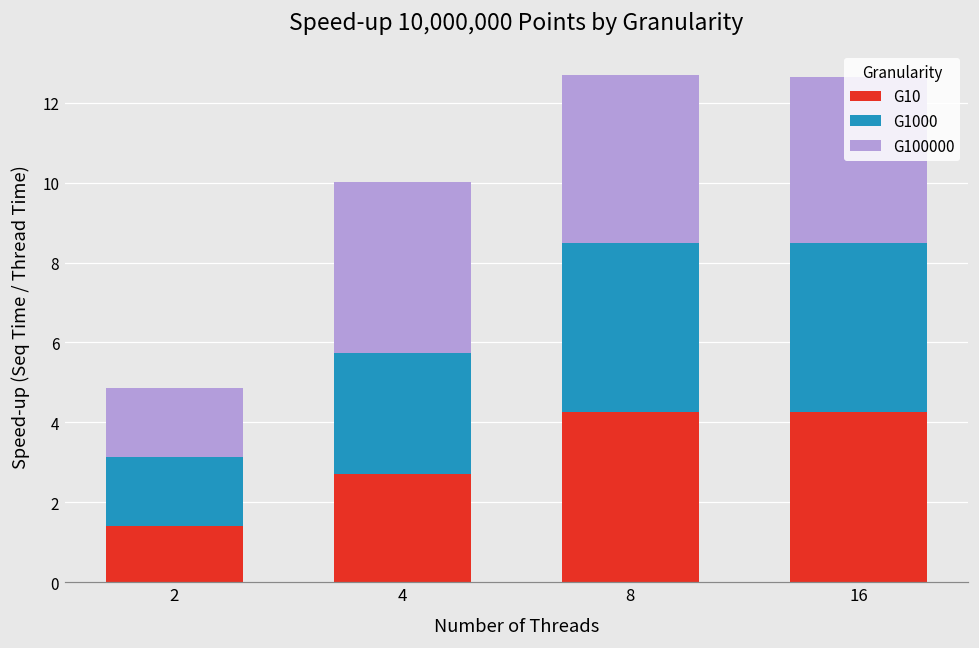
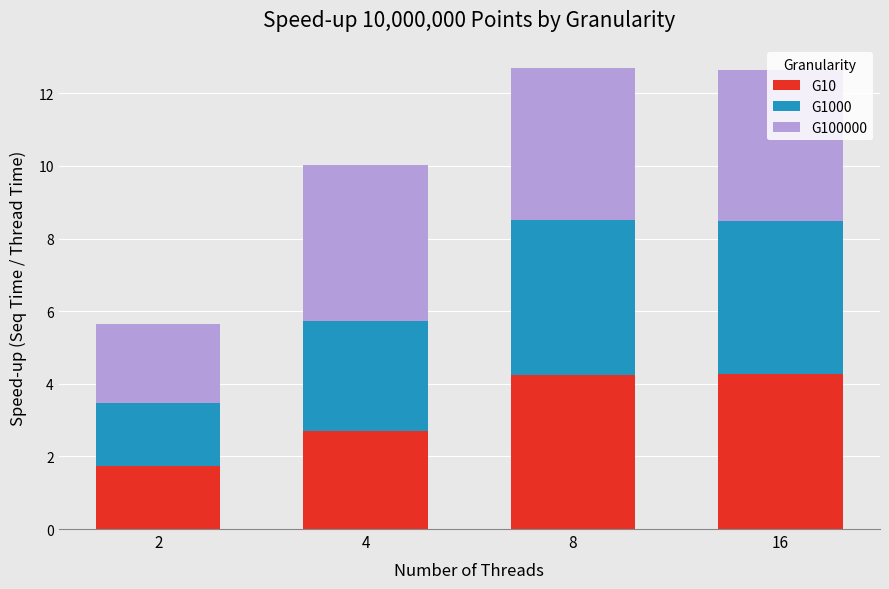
G10, 2: 1.4 -> 1.7
G100000, 2: 1.7 -> 2.2
